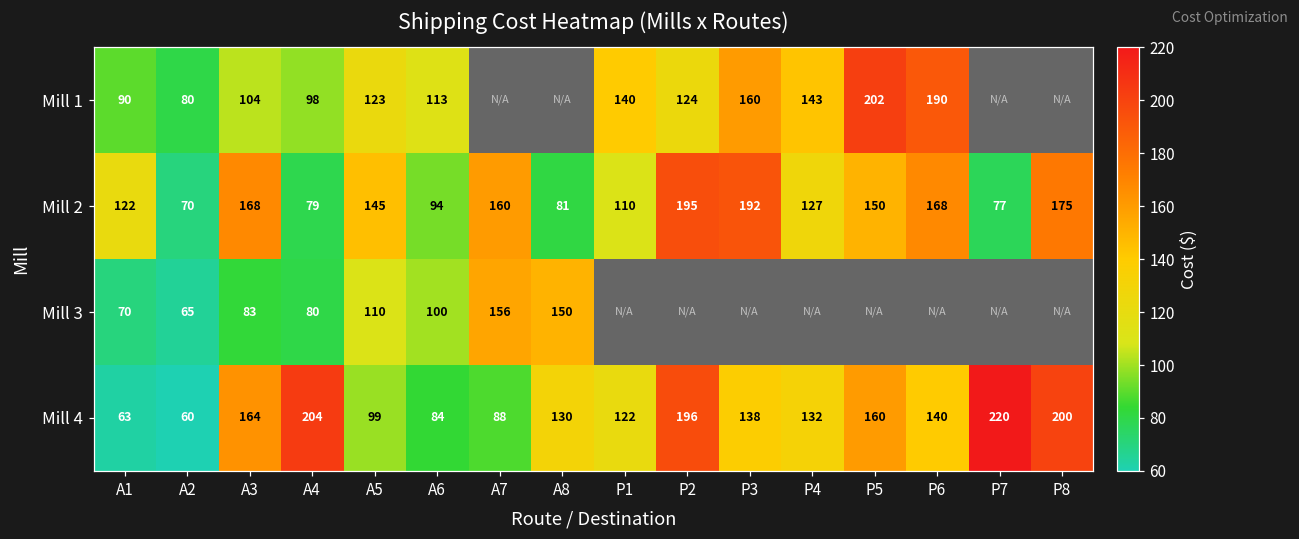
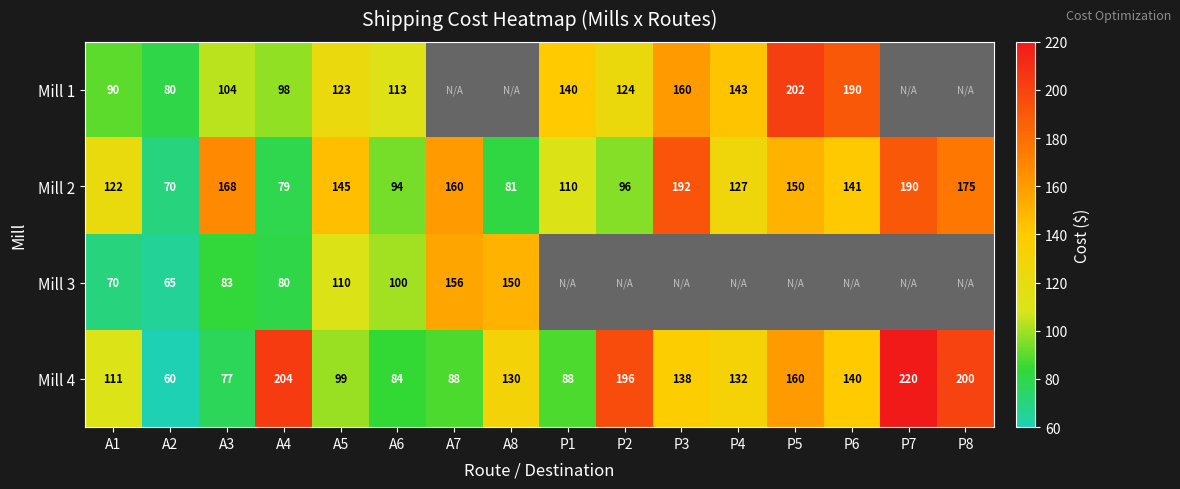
Mill 2, P2: 195 -> 96
Mill 2, P6: 168 -> 141
Mill 2, P7: 77 -> 190
Mill 4, A1: 63 -> 111
Mill 4, A3: 164 -> 77
Mill 4, P1: 122 -> 88
